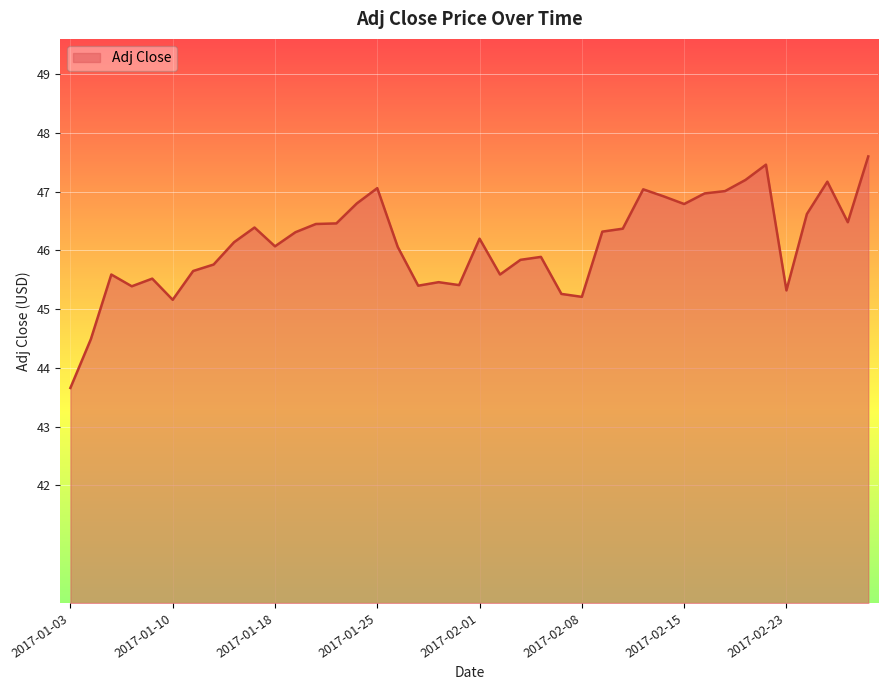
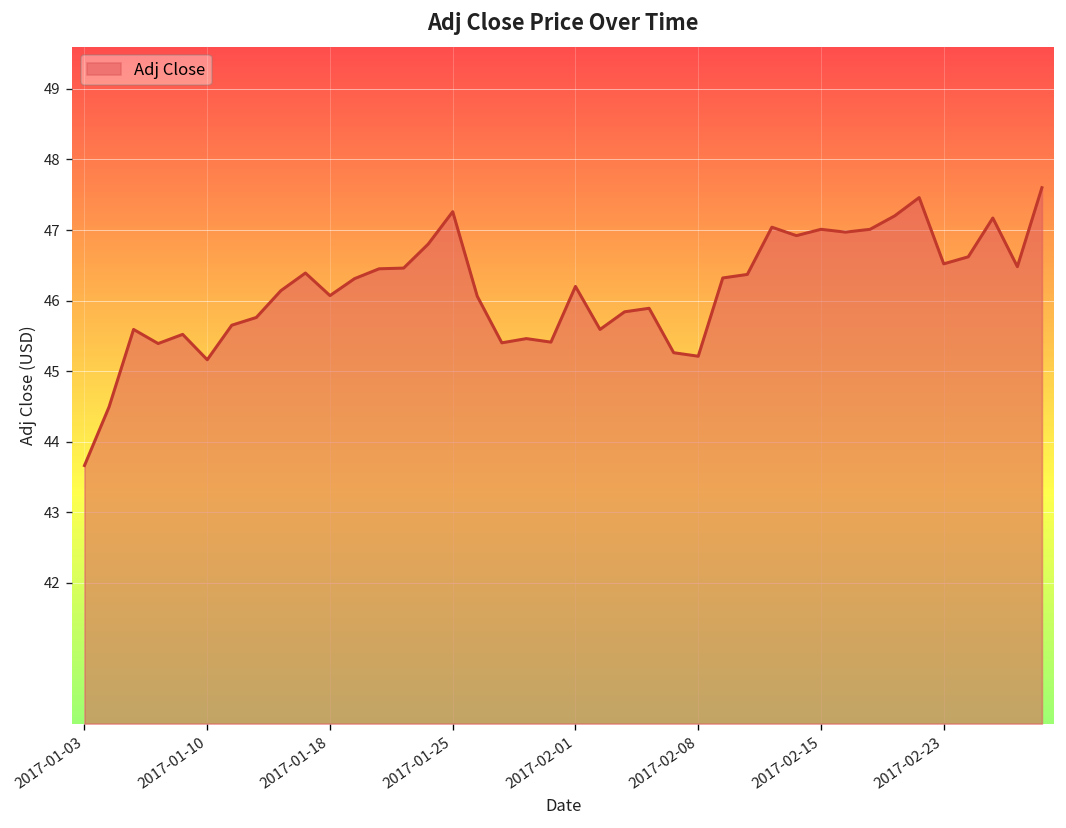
2017-01-25: 47.1 -> 47.3
2017-02-15: 46.8 -> 47.0
2017-02-23: 45.3 -> 46.5
